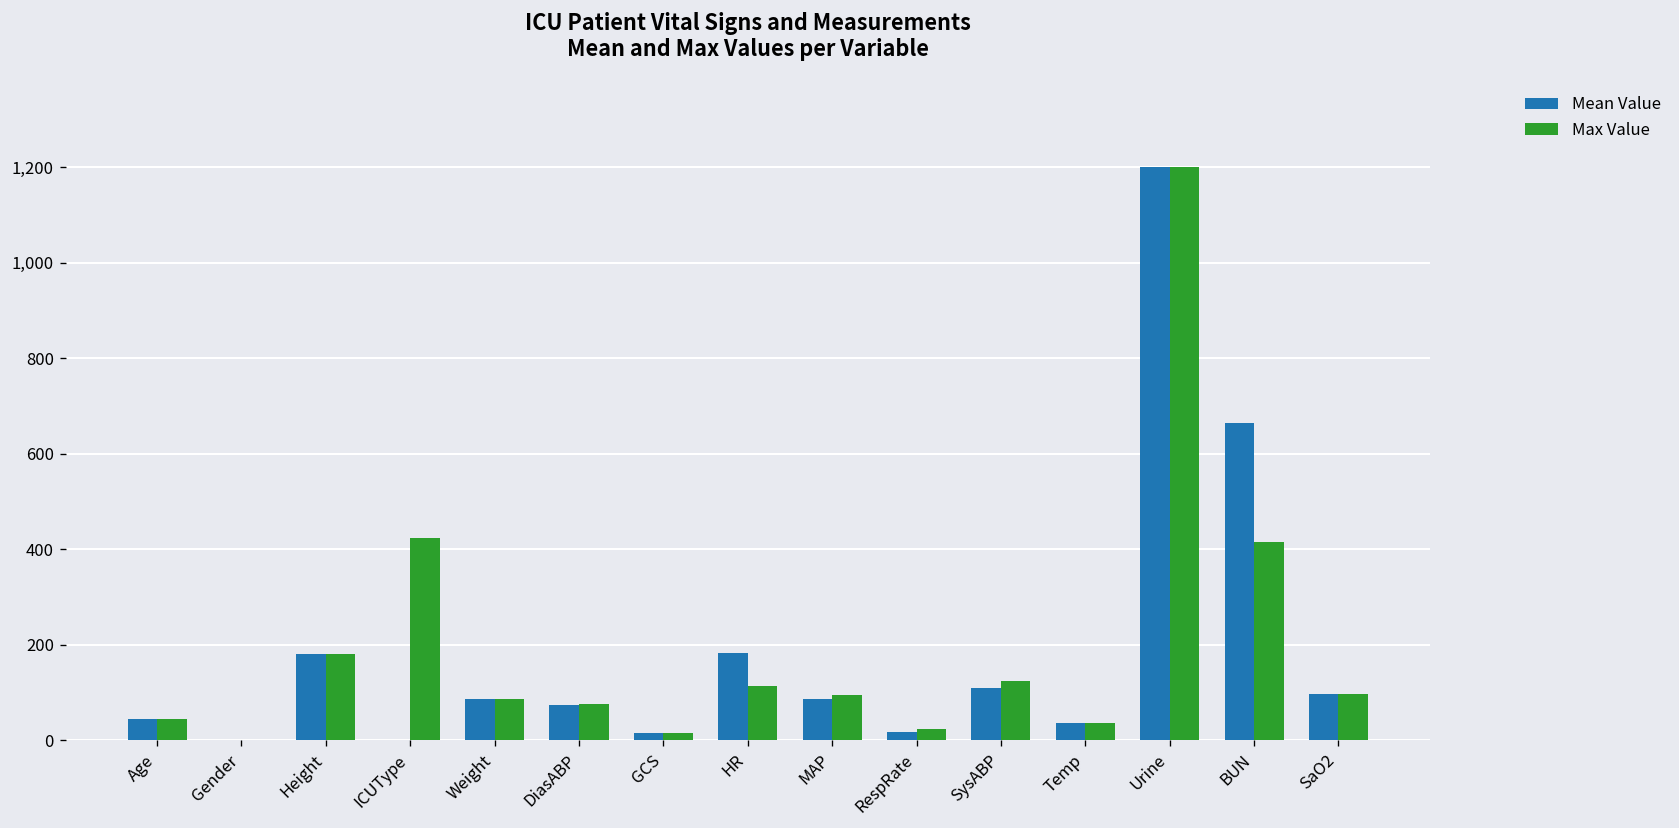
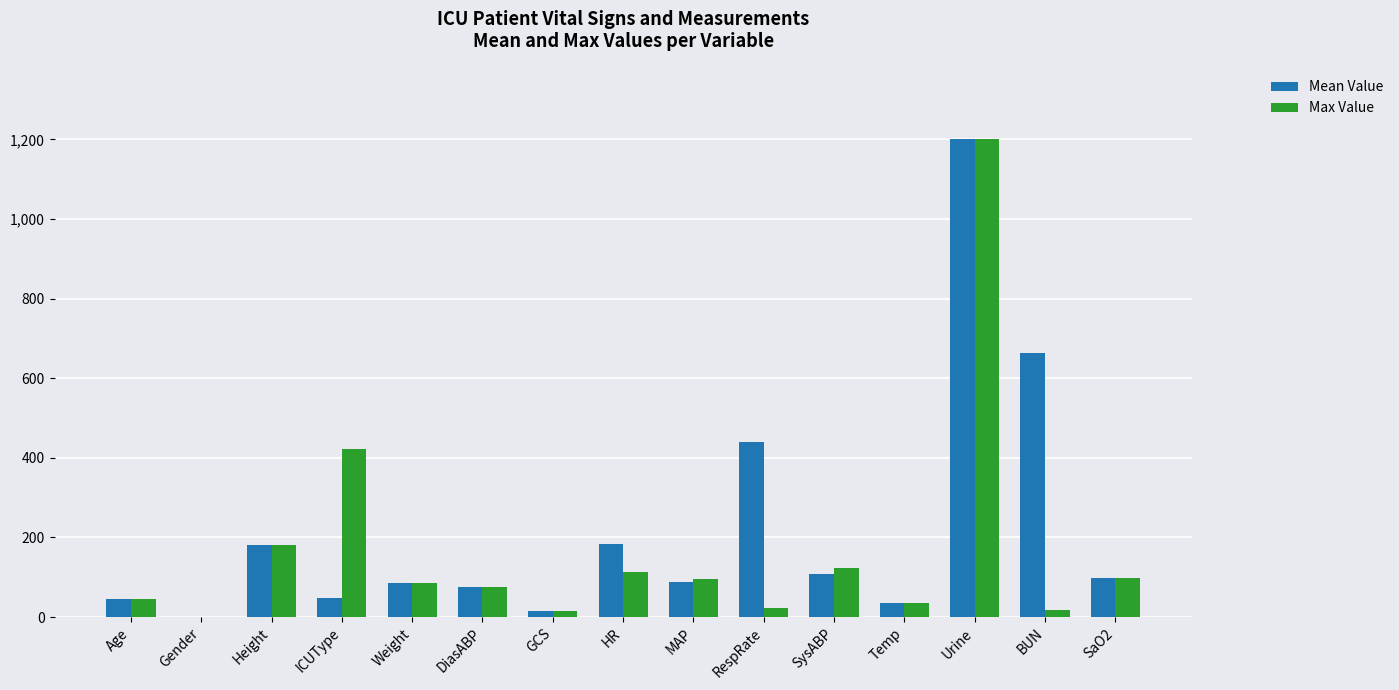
Mean Value, ICUType: 0 -> 50
Mean Value, RespRate: 20 -> 440
Max Value, BUN: 420 -> 20
